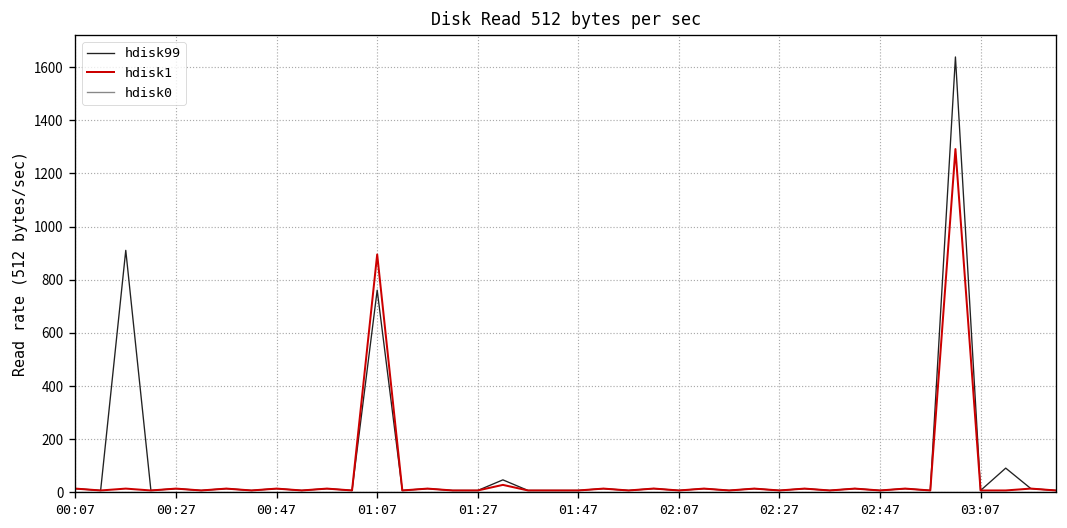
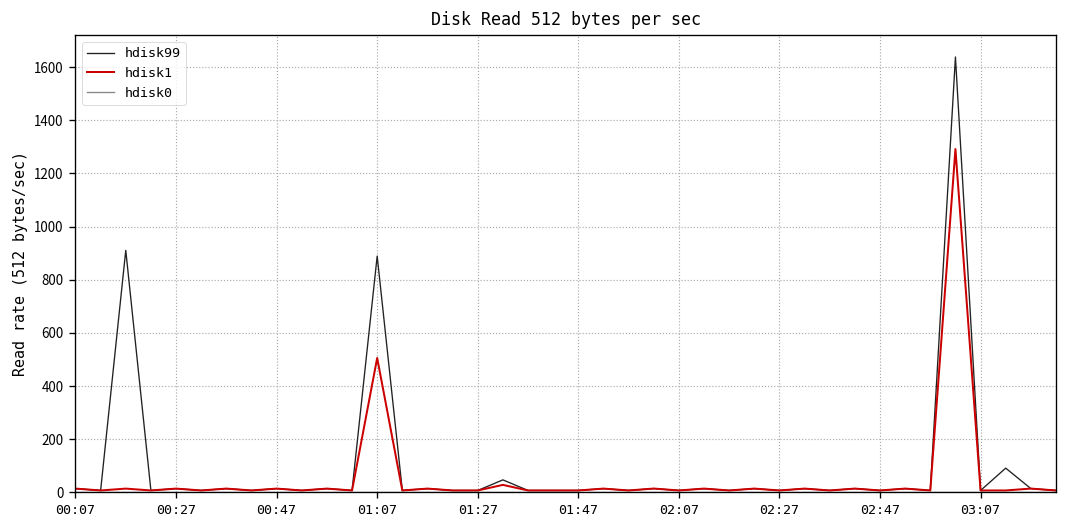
hdisk99, 01:07: 760 -> 890
hdisk1, 01:07: 900 -> 510
